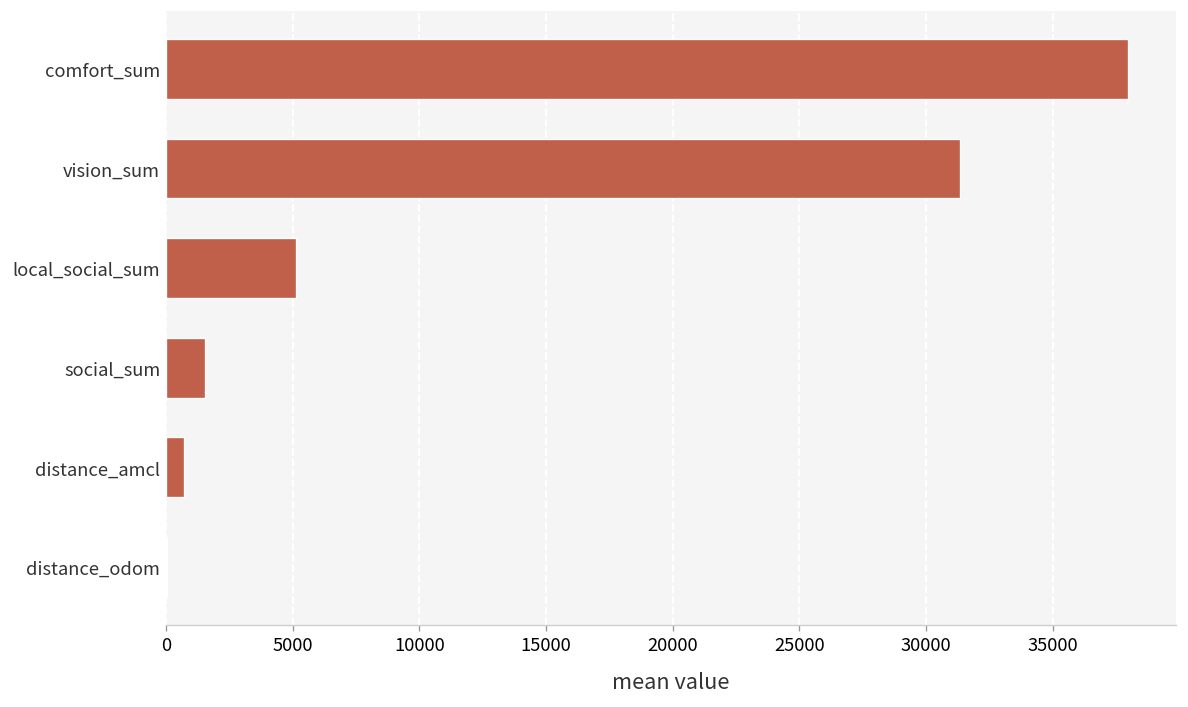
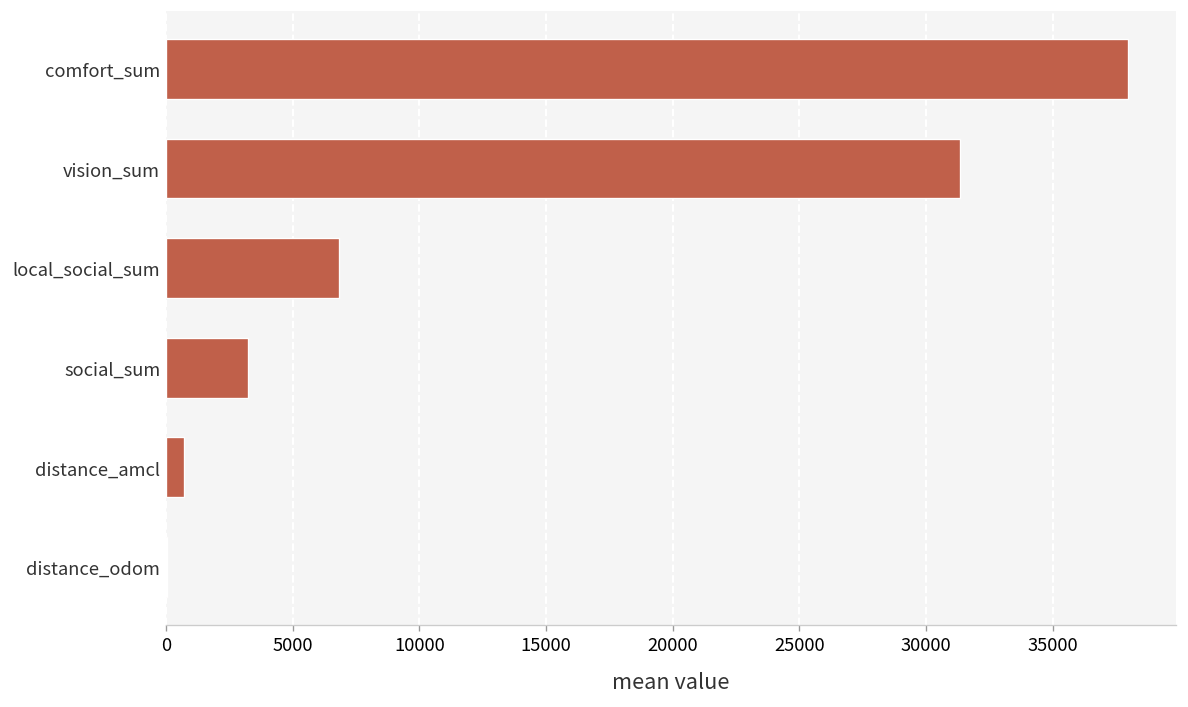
local_social_sum: 5100 -> 6800
social_sum: 1600 -> 3200
